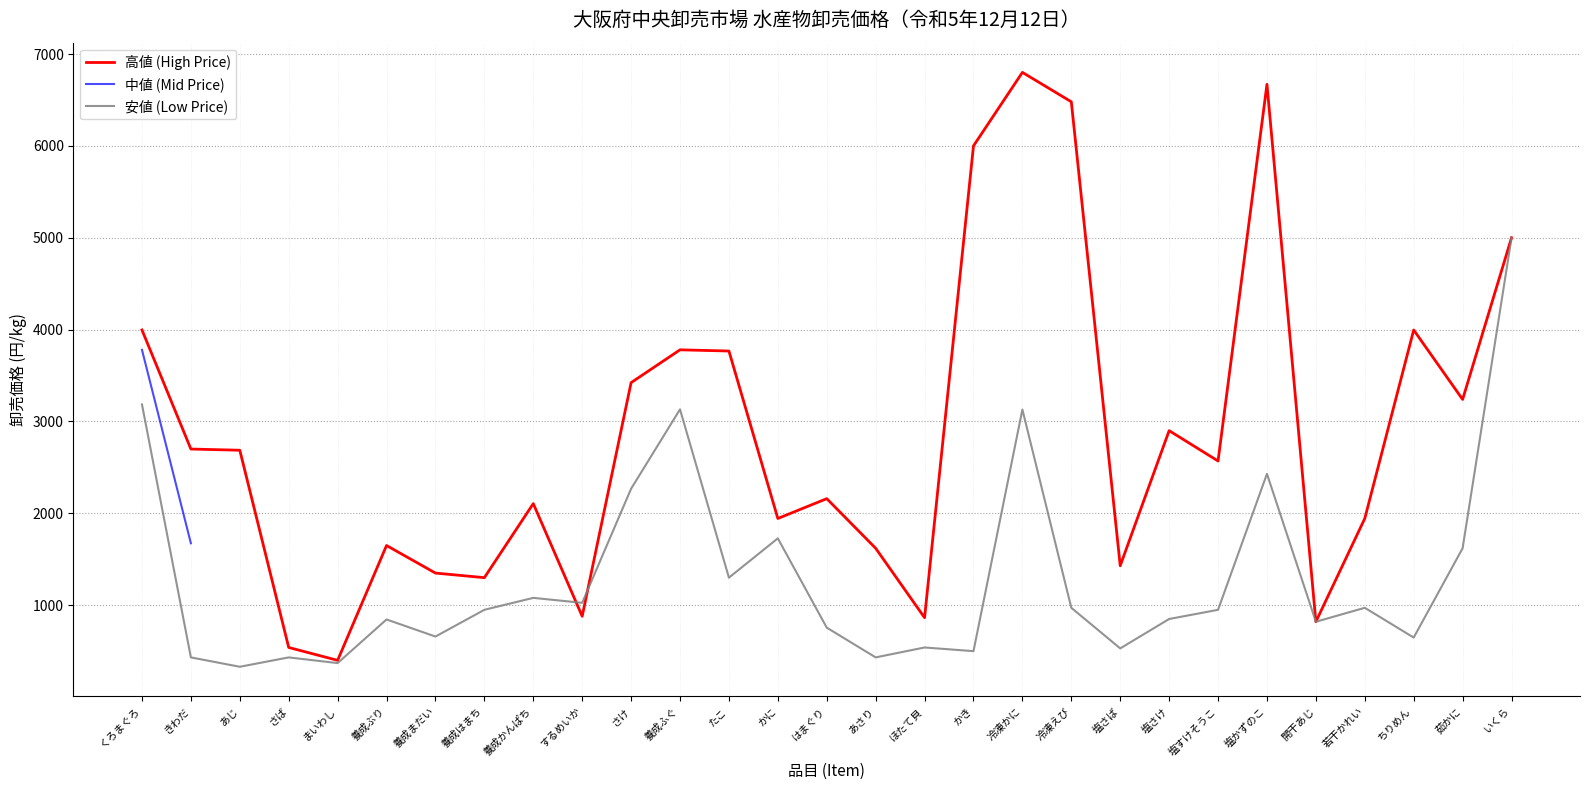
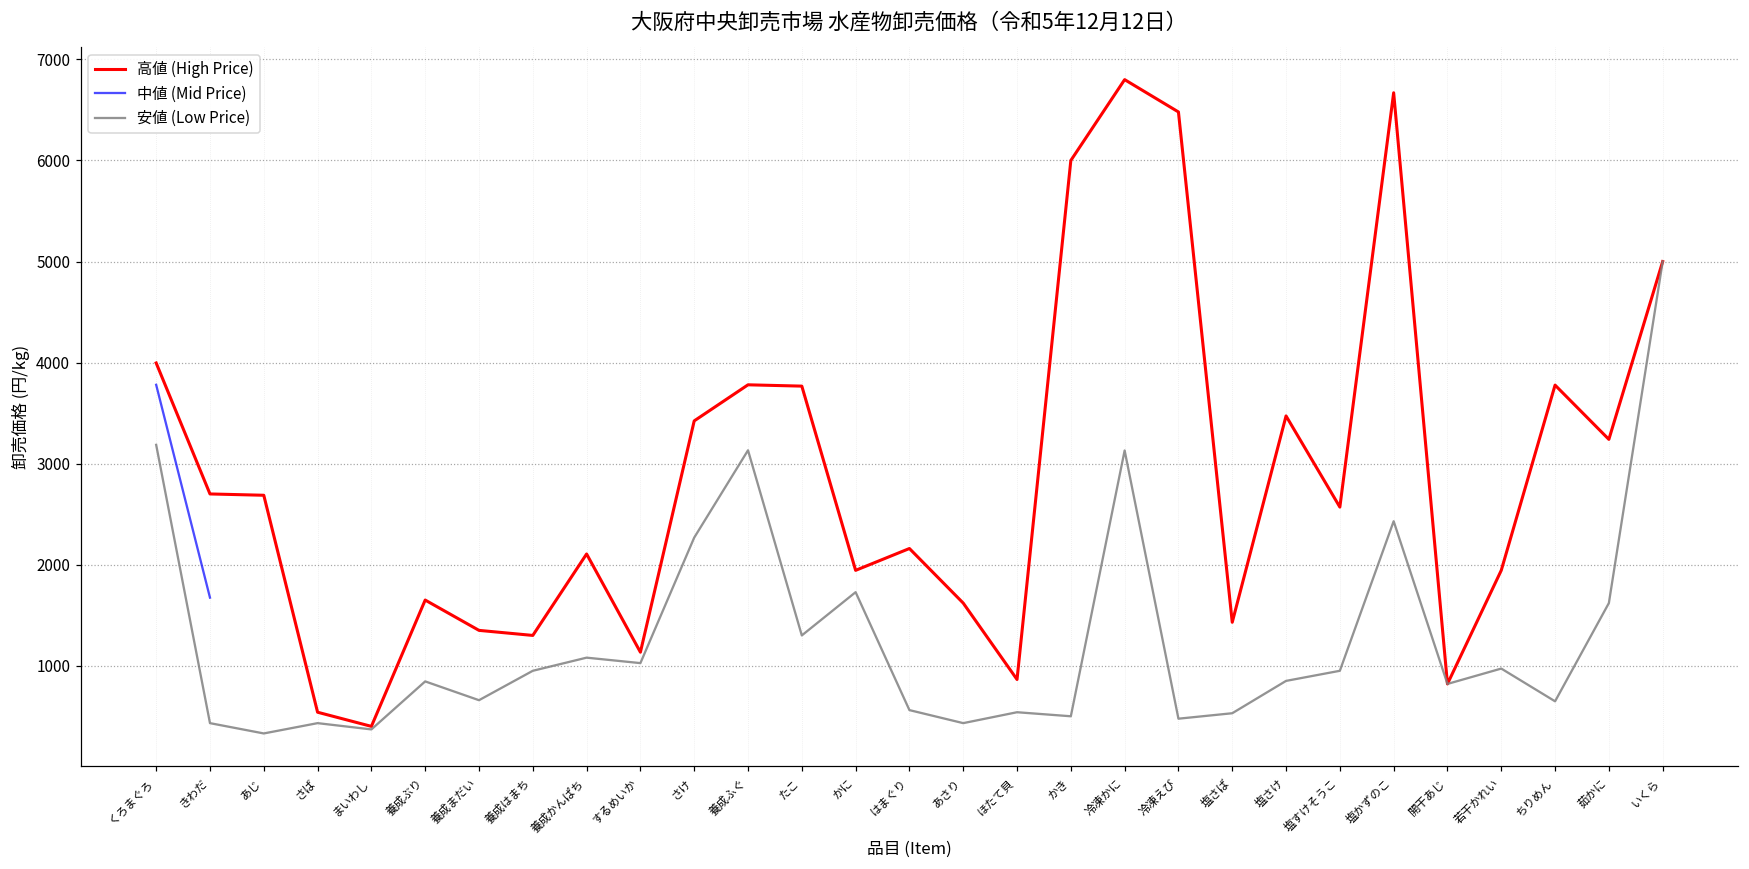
高値 (High Price), するめいか: 900 -> 1100
安値 (Low Price), はまぐり: 800 -> 600
安値 (Low Price), 冷凍えび: 1000 -> 500
高値 (High Price), 塩さけ: 2900 -> 3500
高値 (High Price), ちりめん: 4000 -> 3800
